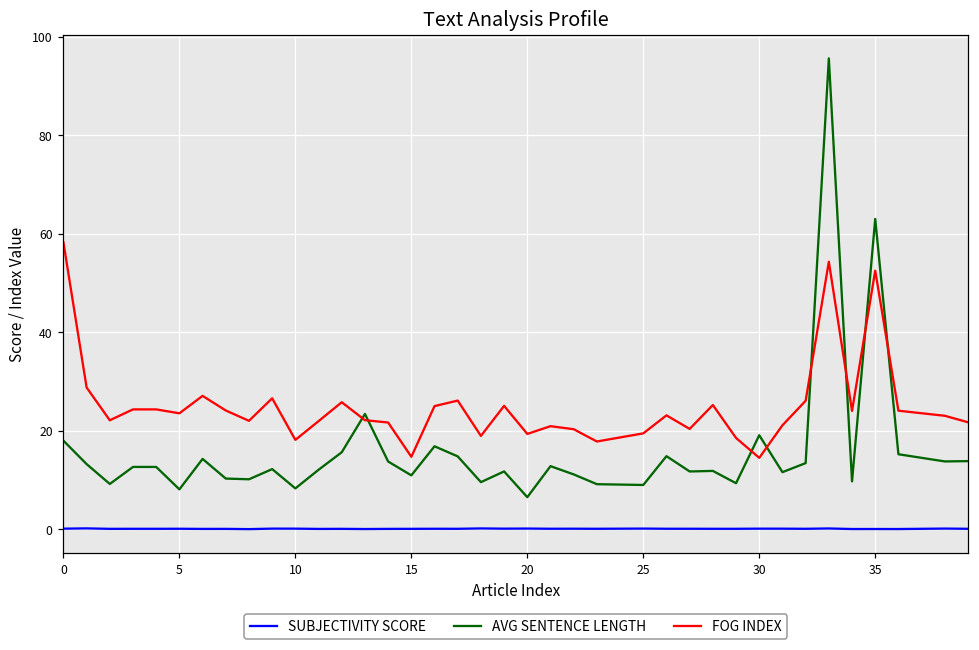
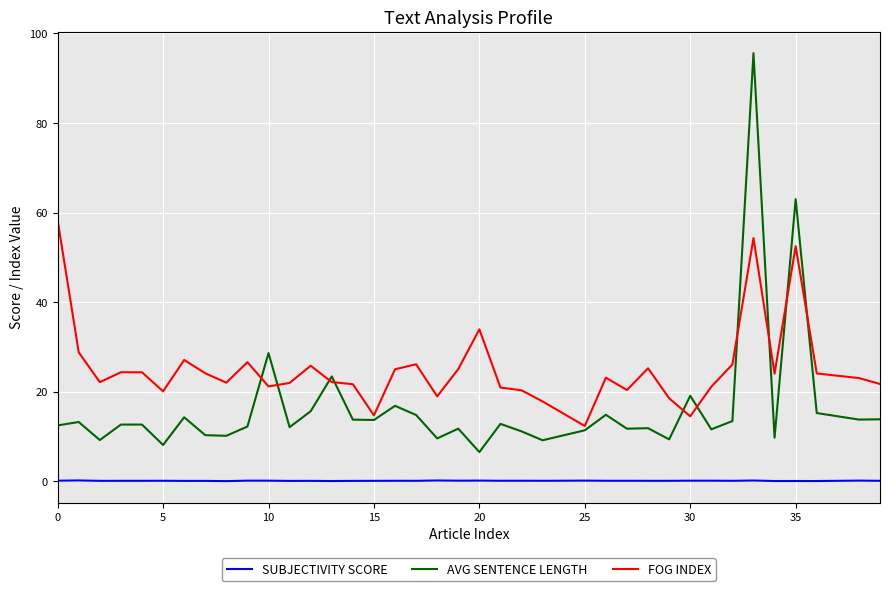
AVG SENTENCE LENGTH, 0: 18 -> 12
FOG INDEX, 5: 24 -> 20
AVG SENTENCE LENGTH, 10: 8 -> 29
FOG INDEX, 10: 18 -> 21
AVG SENTENCE LENGTH, 15: 11 -> 14
FOG INDEX, 20: 19 -> 34
AVG SENTENCE LENGTH, 25: 9 -> 11
FOG INDEX, 25: 19 -> 12
